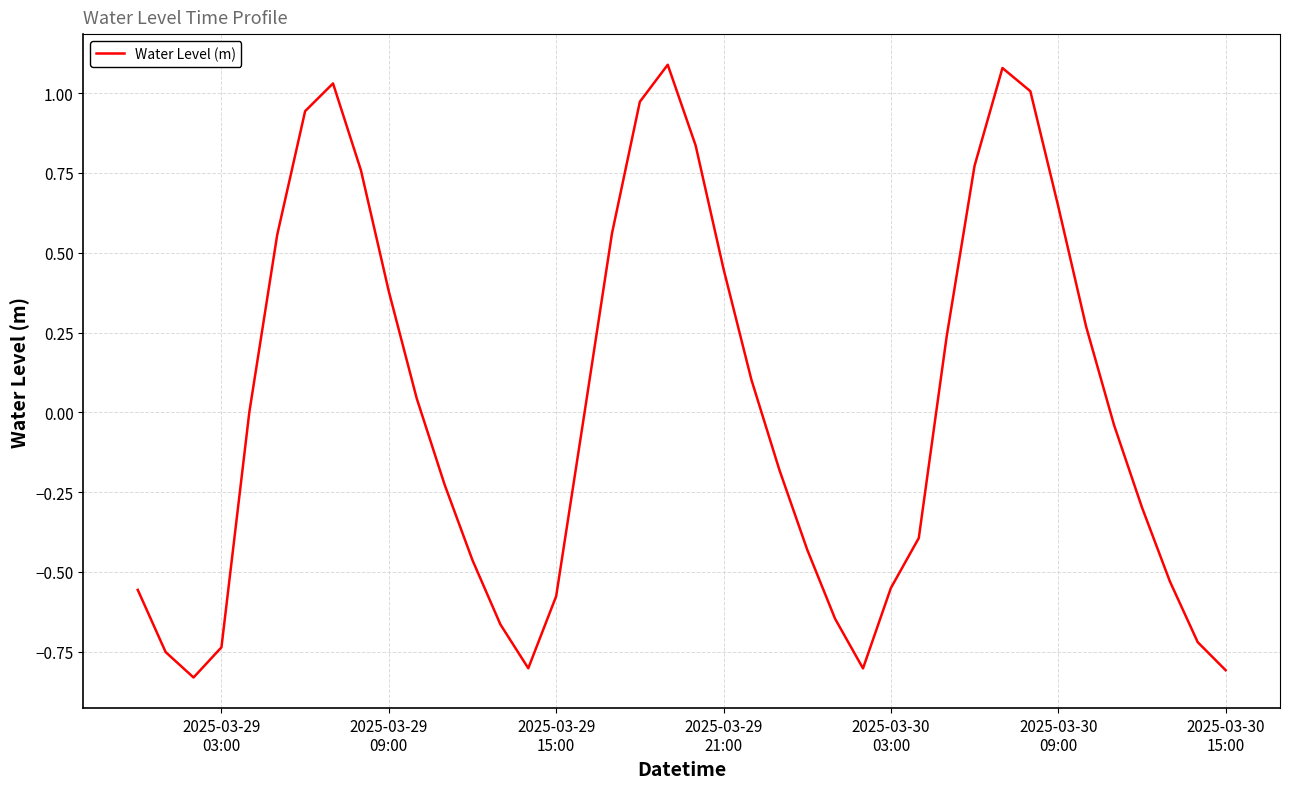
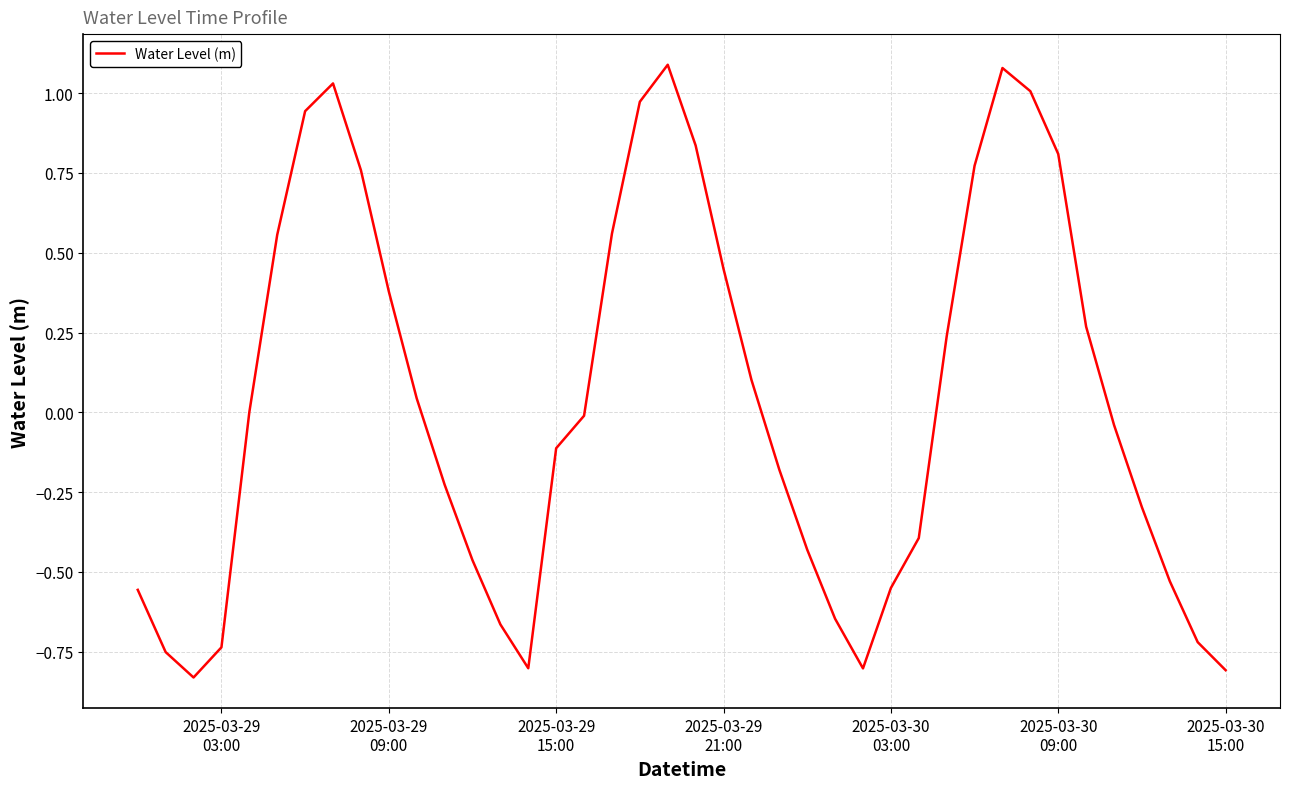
2025-03-29 15:00: -0.58 -> -0.11
2025-03-30 09:00: 0.65 -> 0.81
